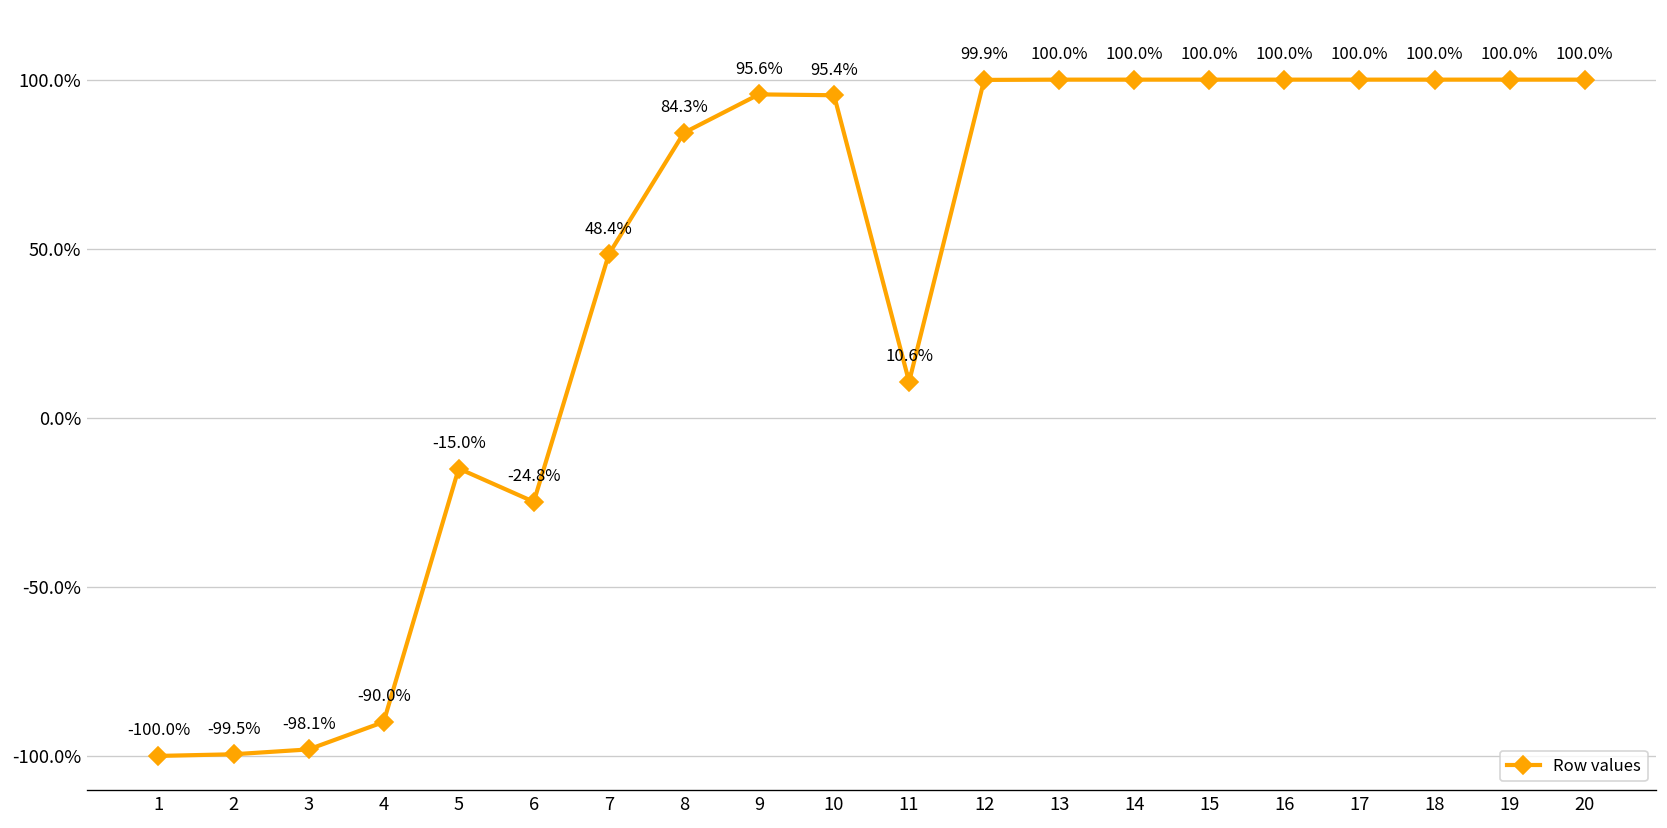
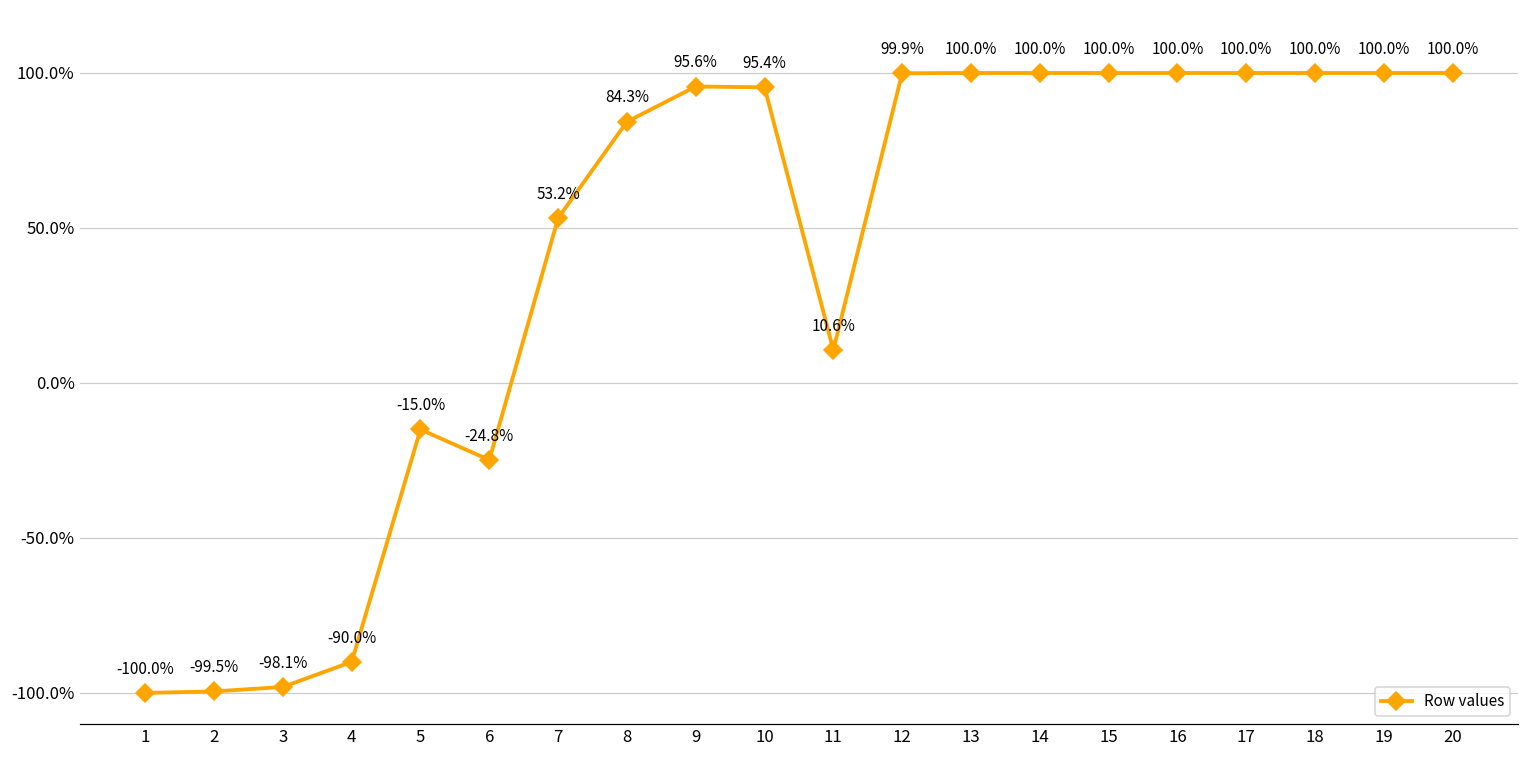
7: 48.4% -> 53.2%
